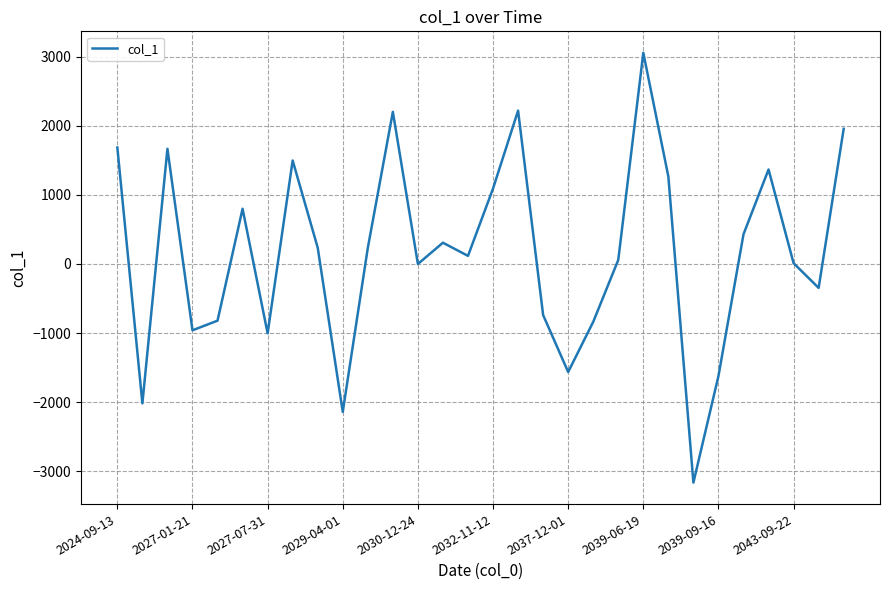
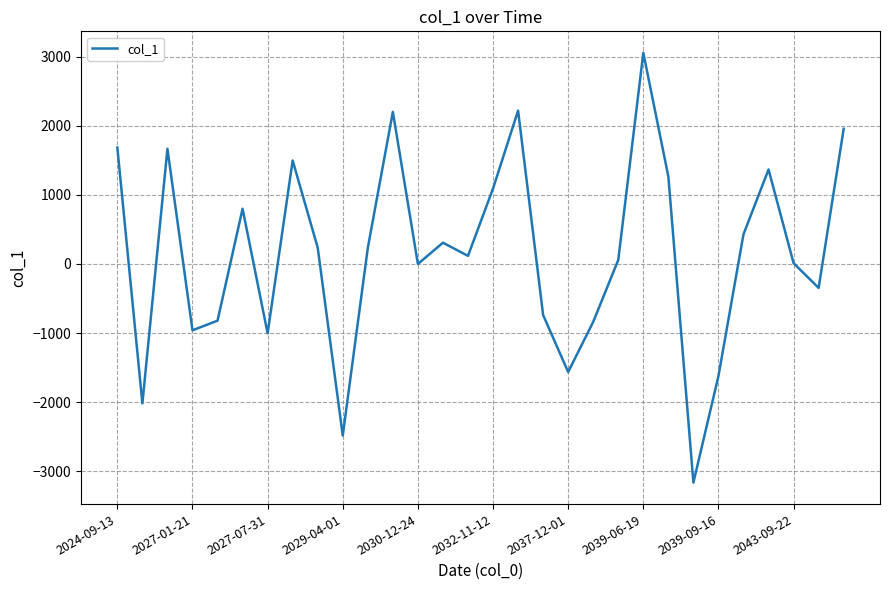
2029-04-01: -2100 -> -2500
